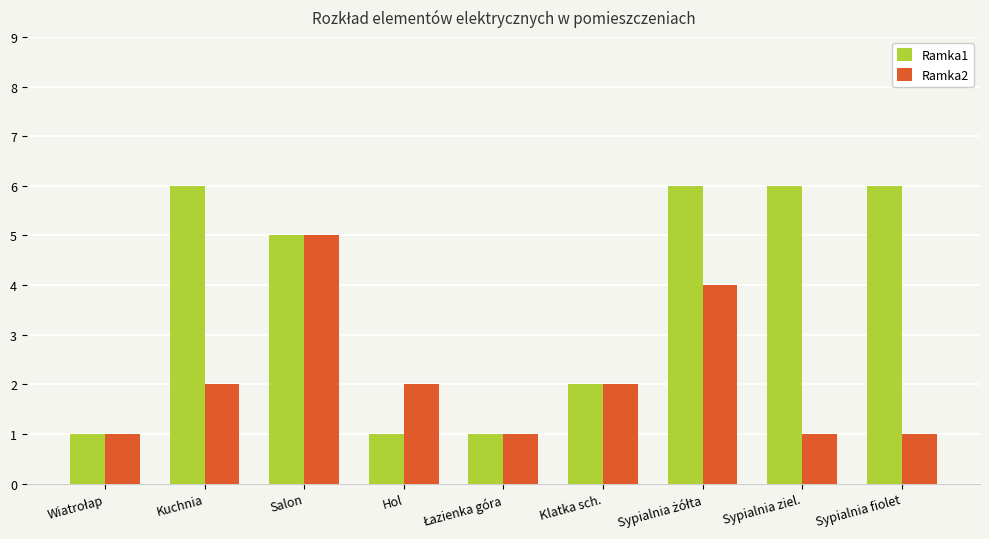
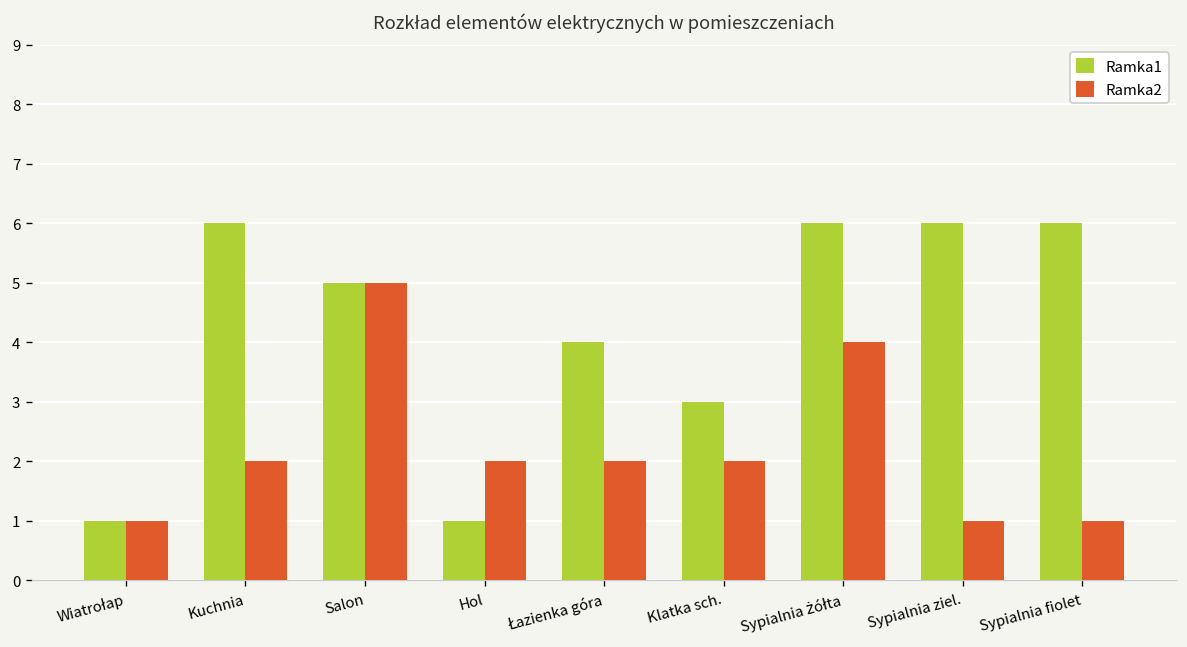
Ramka1, Łazienka góra: 1 -> 4
Ramka2, Łazienka góra: 1 -> 2
Ramka1, Klatka sch.: 2 -> 3
